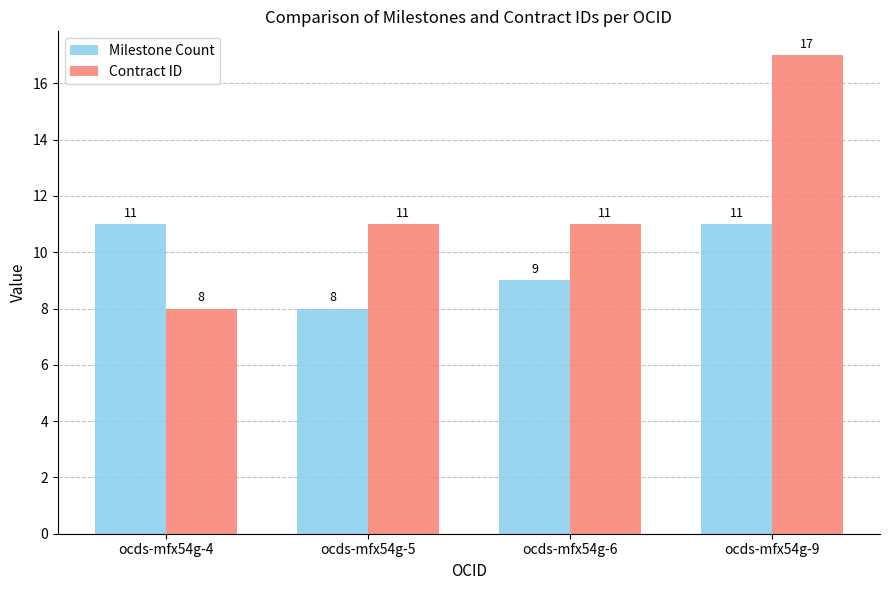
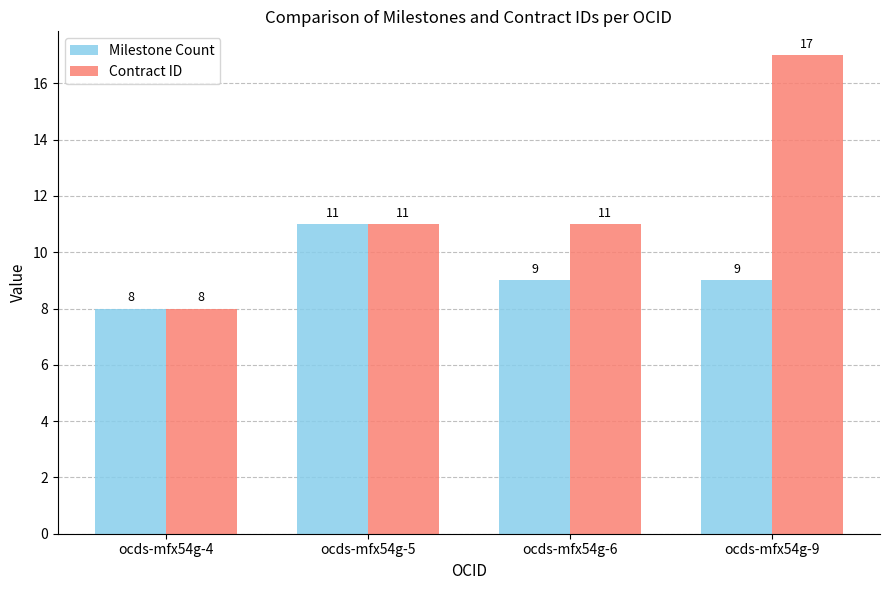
Milestone Count, ocds-mfx54g-4: 11 -> 8
Milestone Count, ocds-mfx54g-5: 8 -> 11
Milestone Count, ocds-mfx54g-9: 11 -> 9
